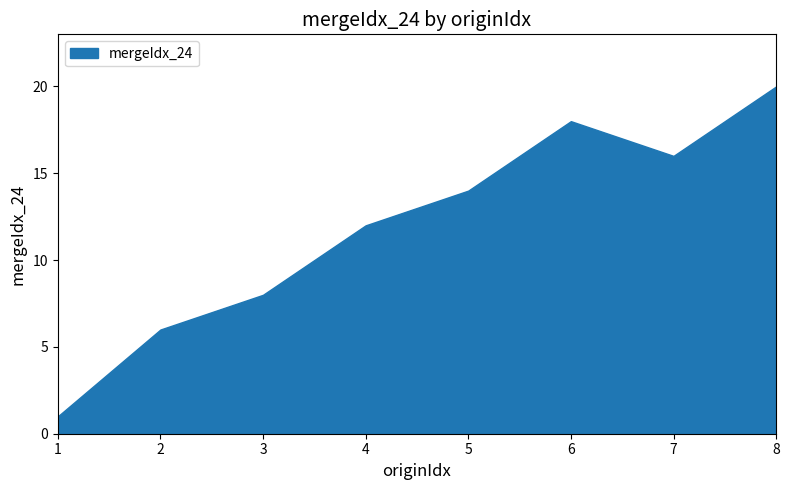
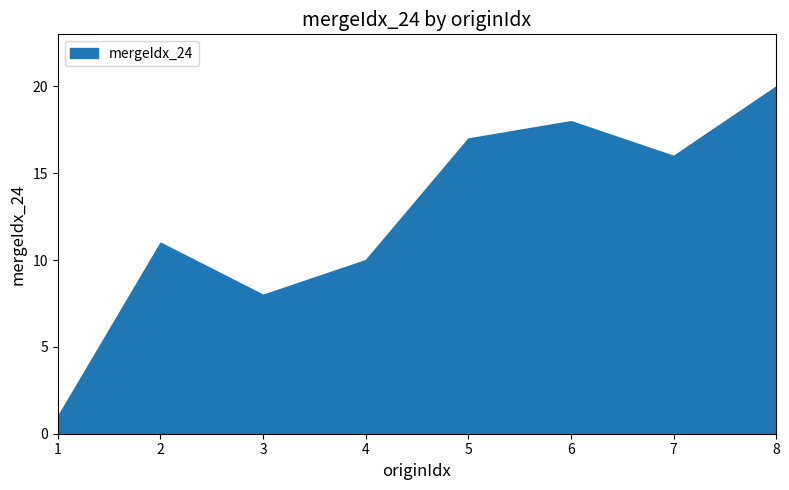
2: 6 -> 11
4: 12 -> 10
5: 14 -> 17
